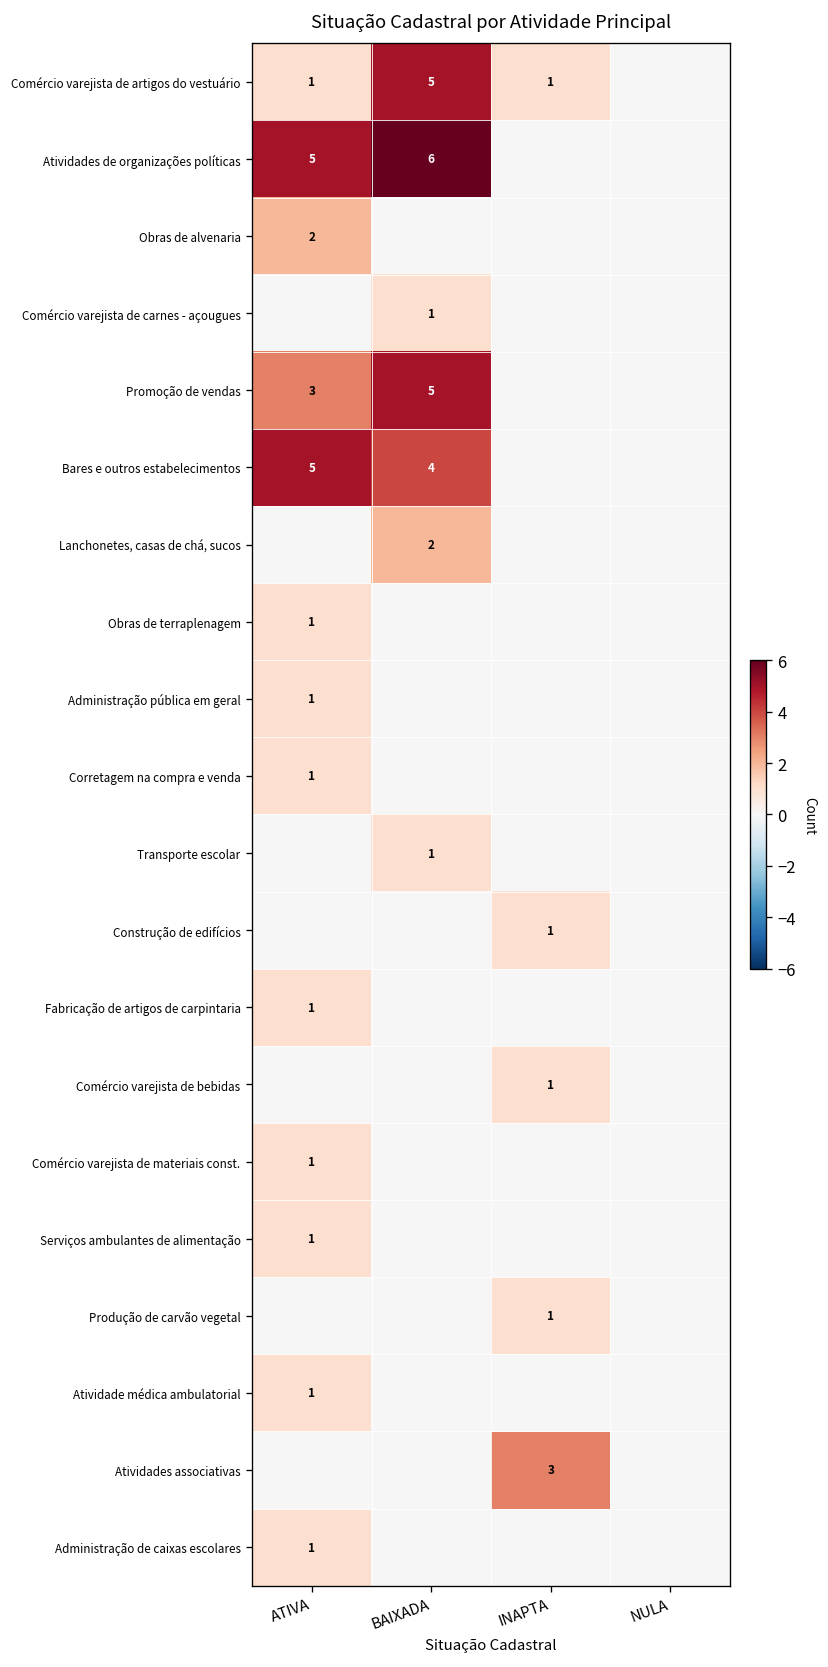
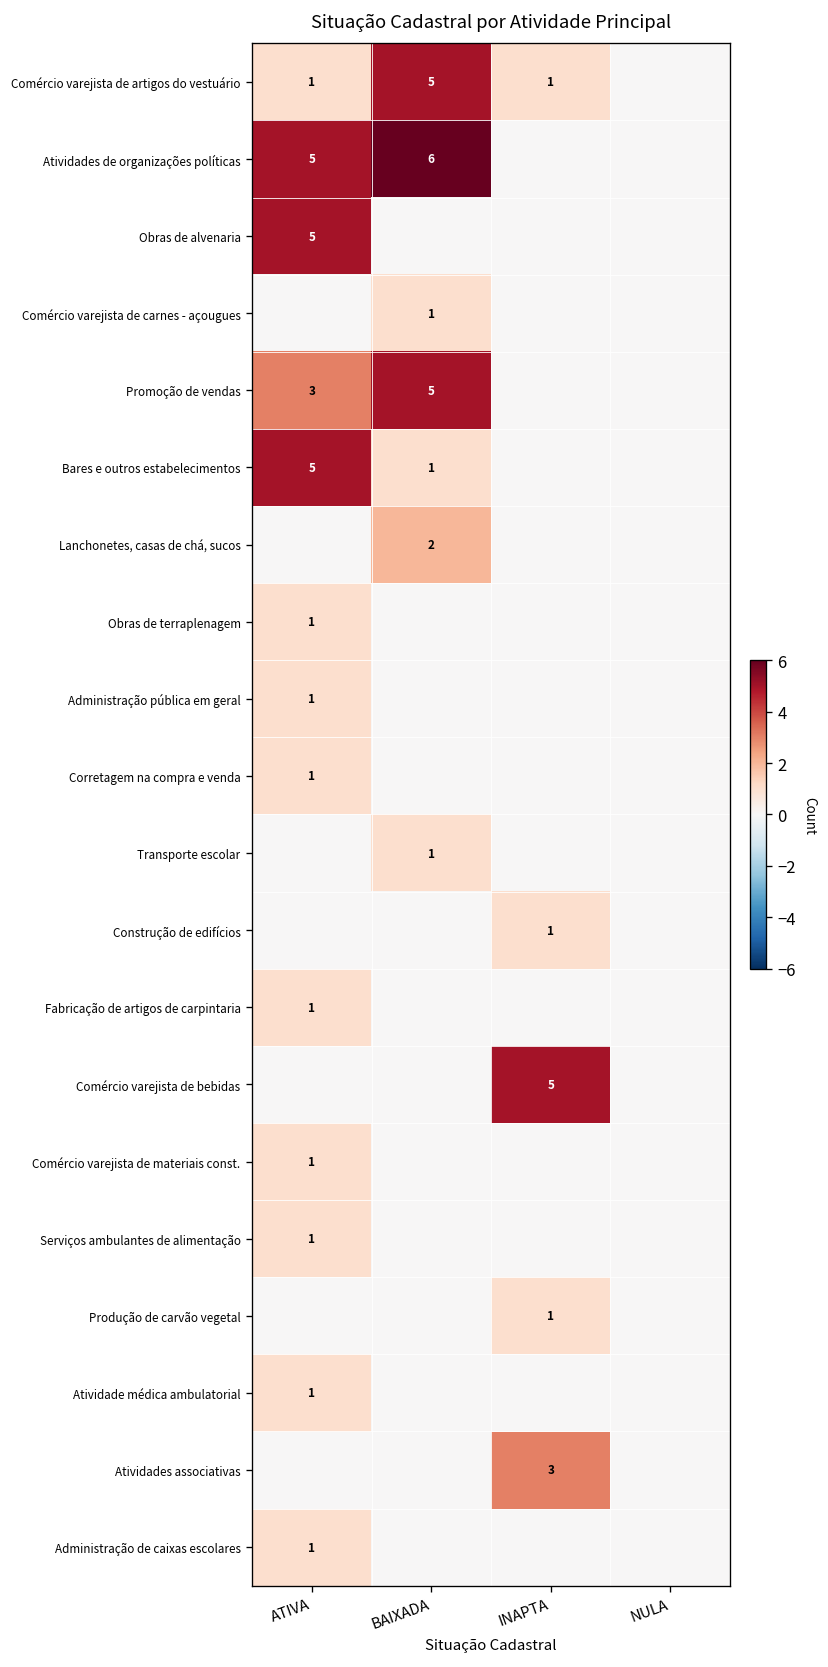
Obras de alvenaria, ATIVA: 2 -> 5
Bares e outros estabelecimentos, BAIXADA: 4 -> 1
Comércio varejista de bebidas, INAPTA: 1 -> 5
